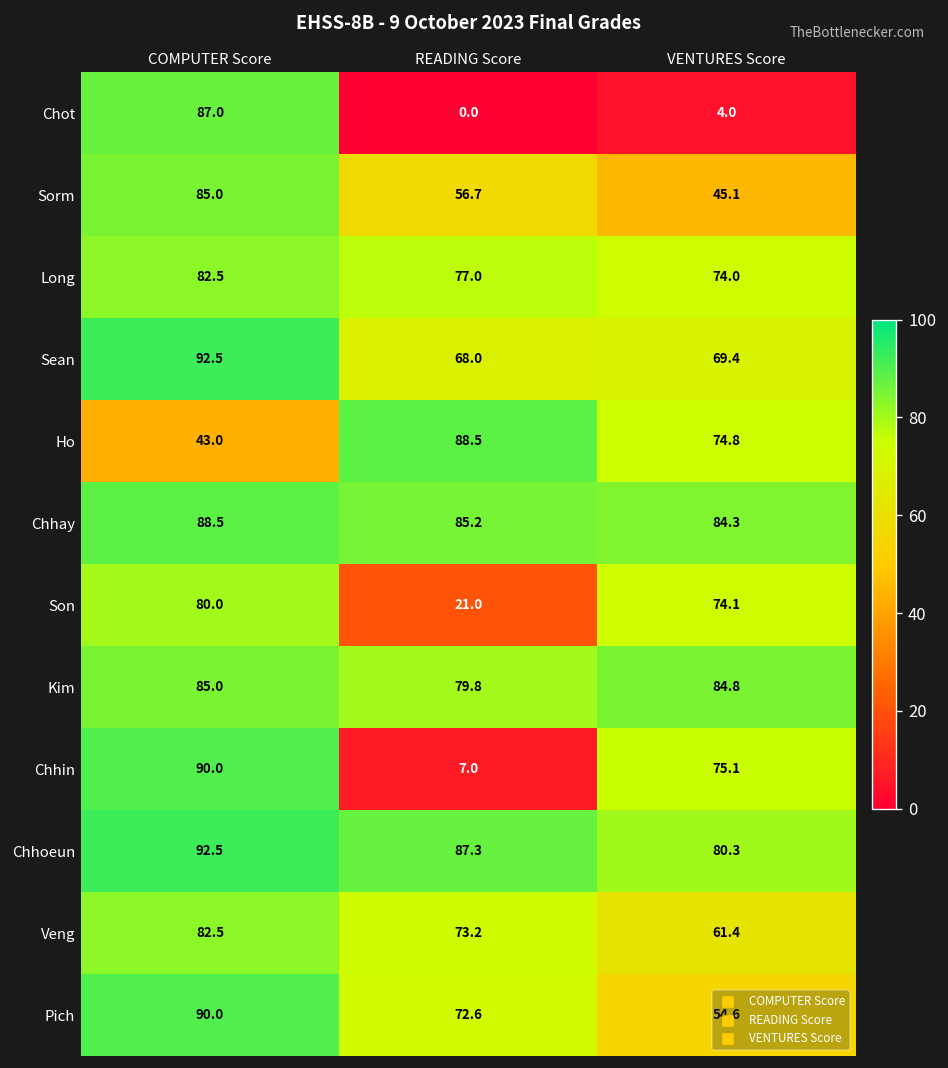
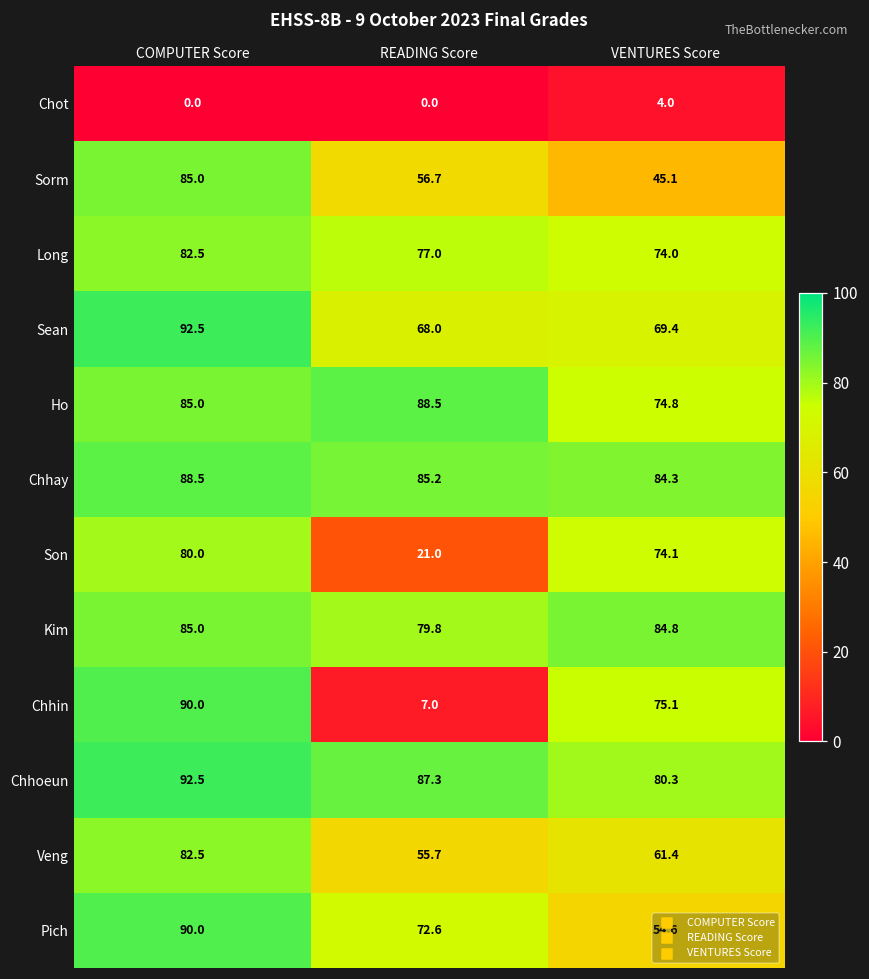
Chot, COMPUTER Score: 87.0 -> 0.0
Ho, COMPUTER Score: 43.0 -> 85.0
Veng, READING Score: 73.2 -> 55.7
